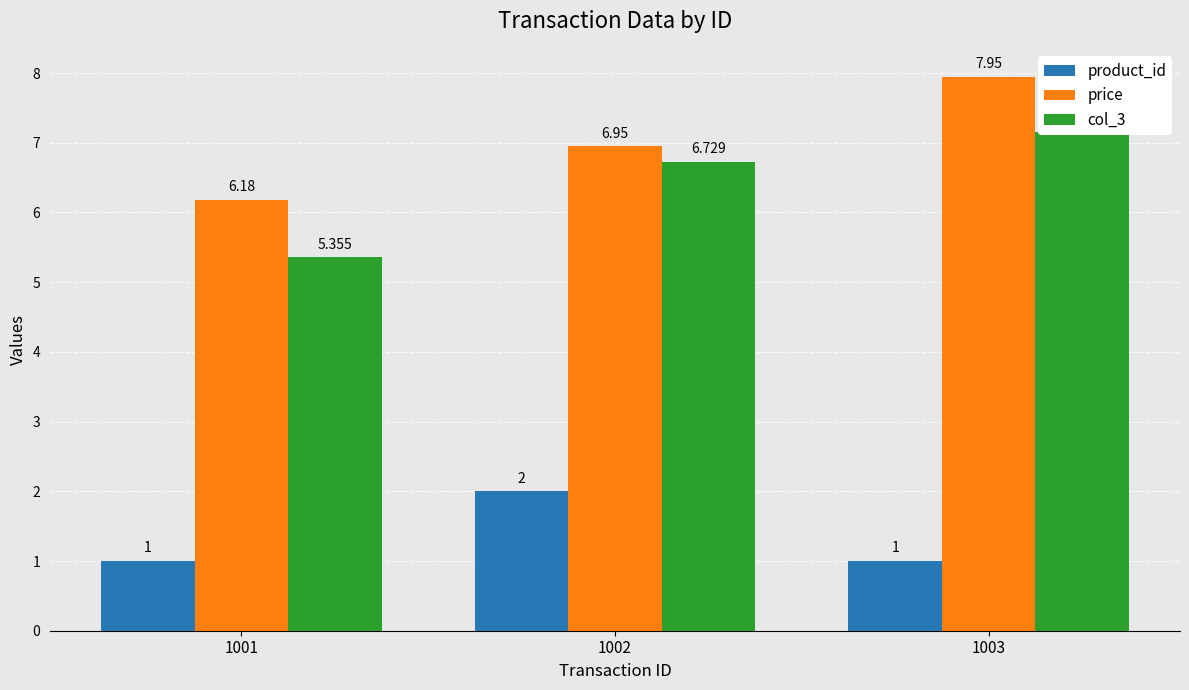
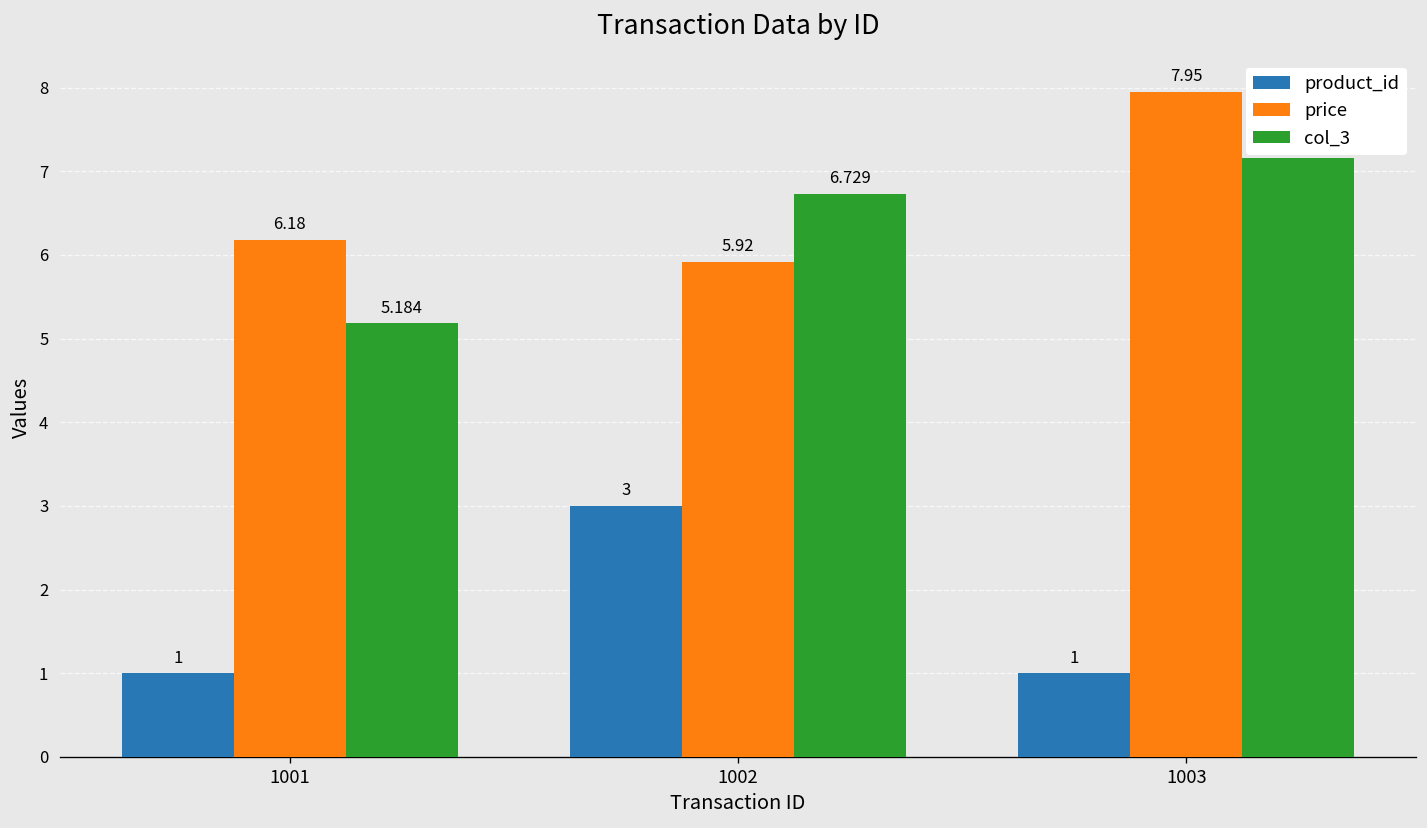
col_3, 1001: 5.355 -> 5.184
product_id, 1002: 2 -> 3
price, 1002: 6.95 -> 5.92
